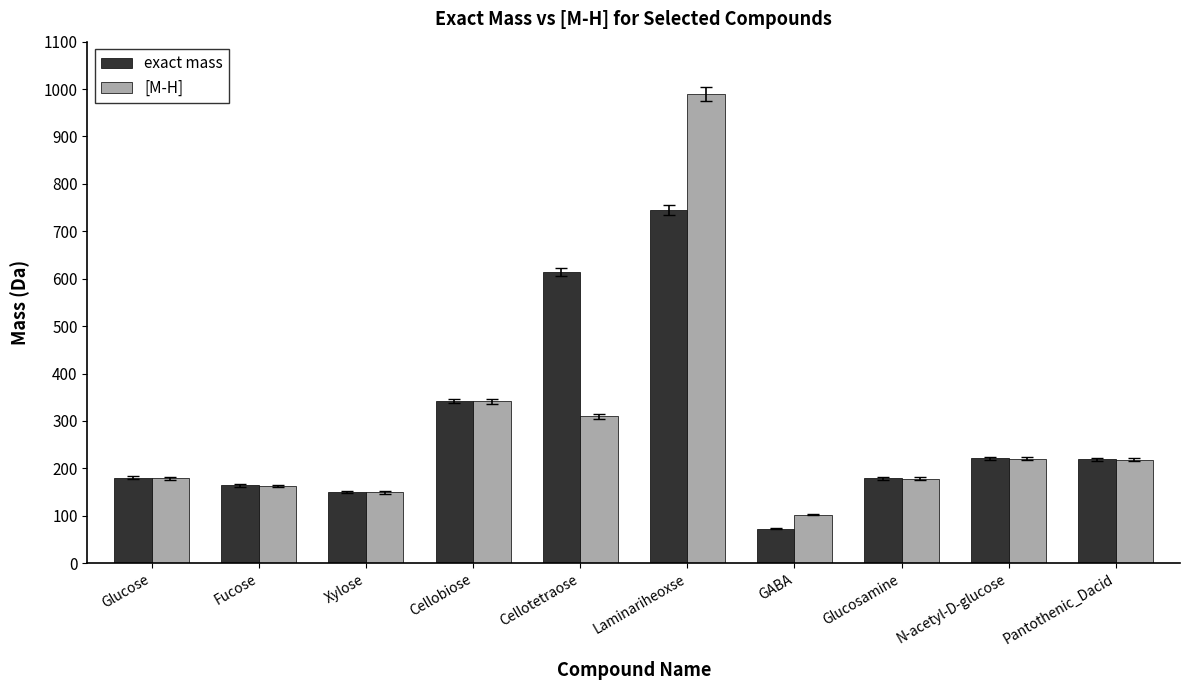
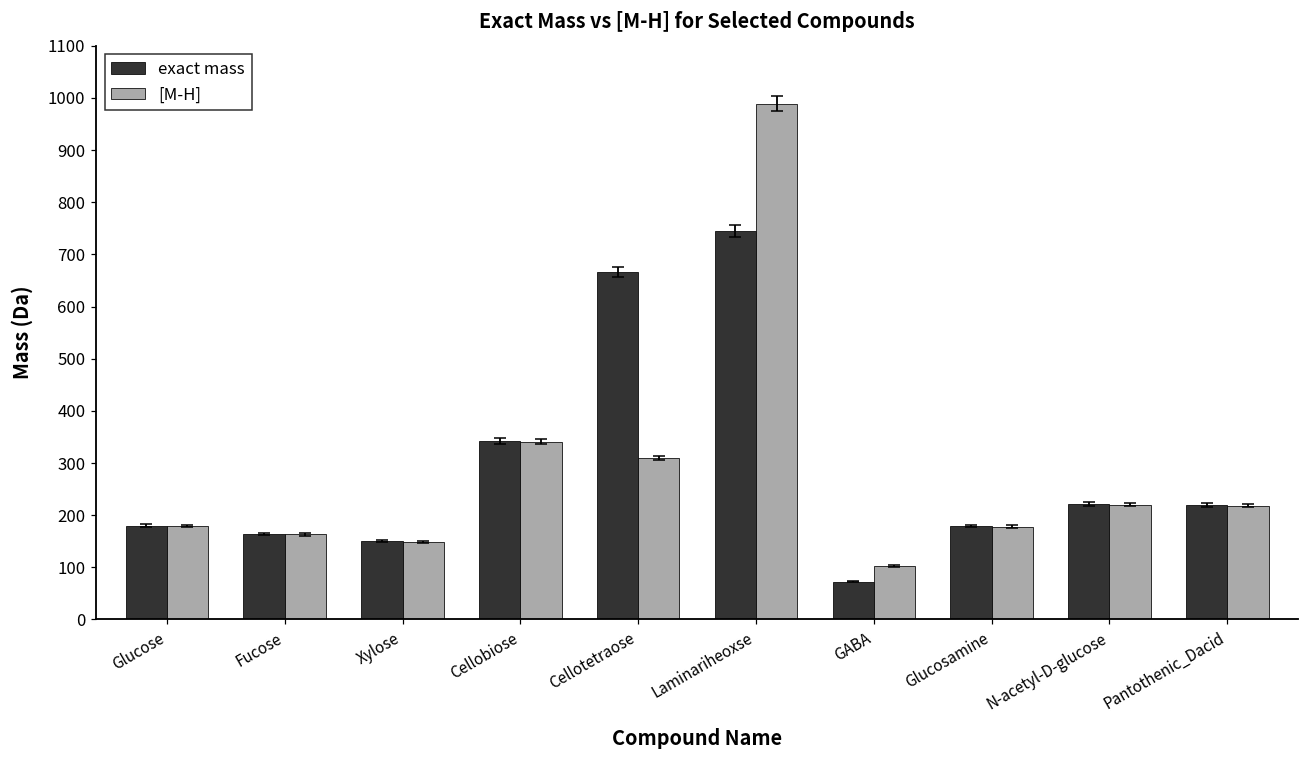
exact mass, Cellotetraose: 610 -> 670
